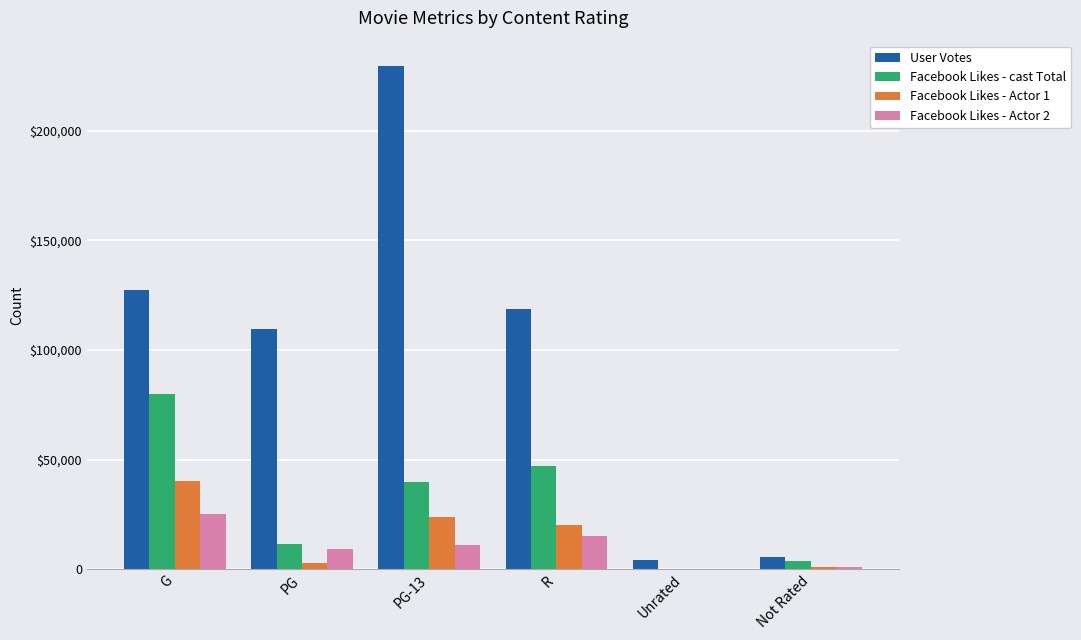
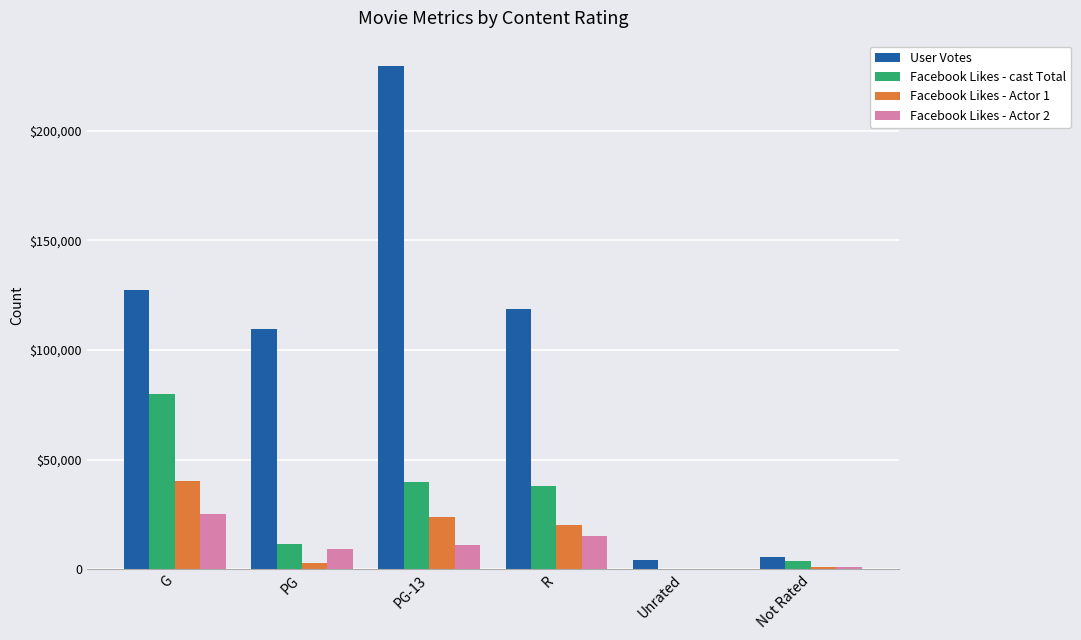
Facebook Likes - cast Total, R: $47,000 -> $38,000
